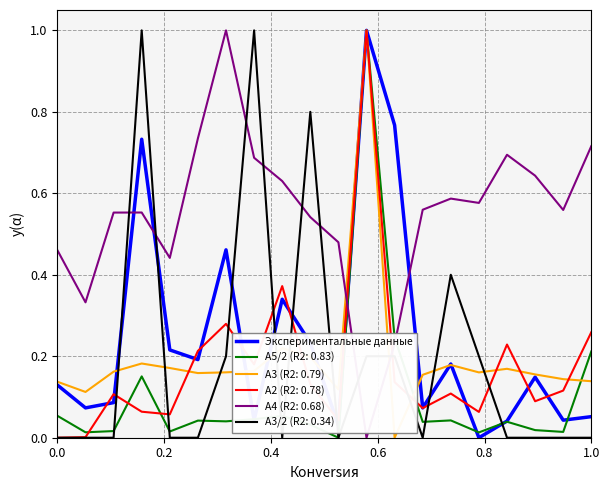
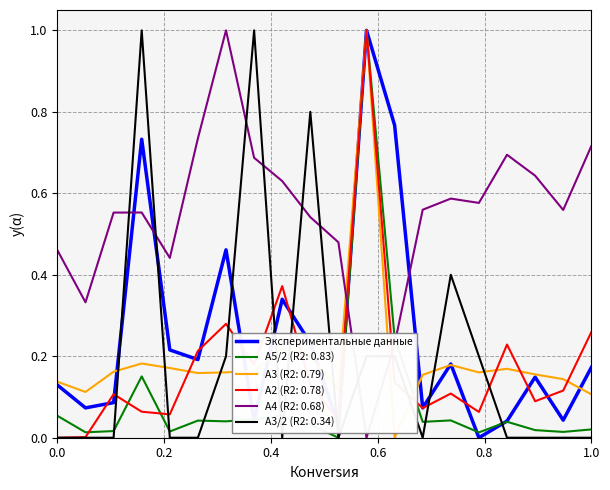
Экспериментальные данные, 1.0: 0.05 -> 0.17
A5/2 (R2: 0.83), 1.0: 0.21 -> 0.02
A3 (R2: 0.79), 1.0: 0.14 -> 0.11
